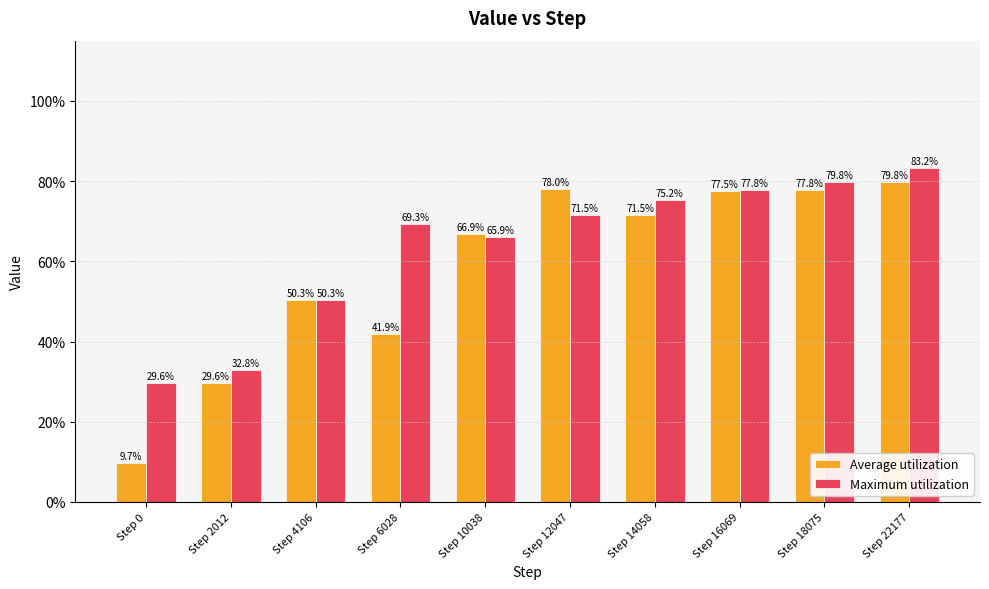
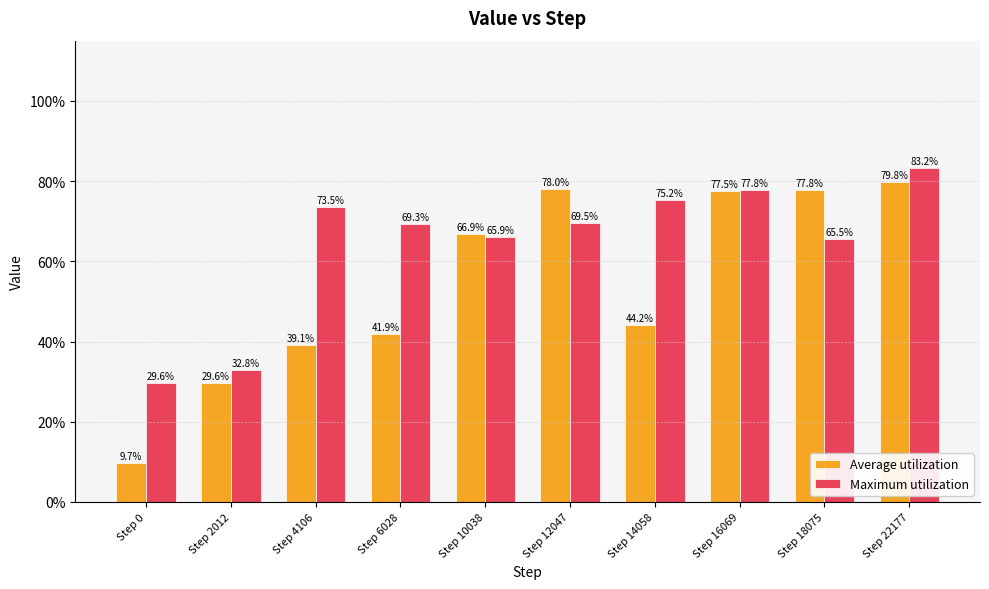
Average utilization, Step 4106: 50.3% -> 39.1%
Maximum utilization, Step 4106: 50.3% -> 73.5%
Maximum utilization, Step 12047: 71.5% -> 69.5%
Average utilization, Step 14058: 71.5% -> 44.2%
Maximum utilization, Step 18075: 79.8% -> 65.5%
